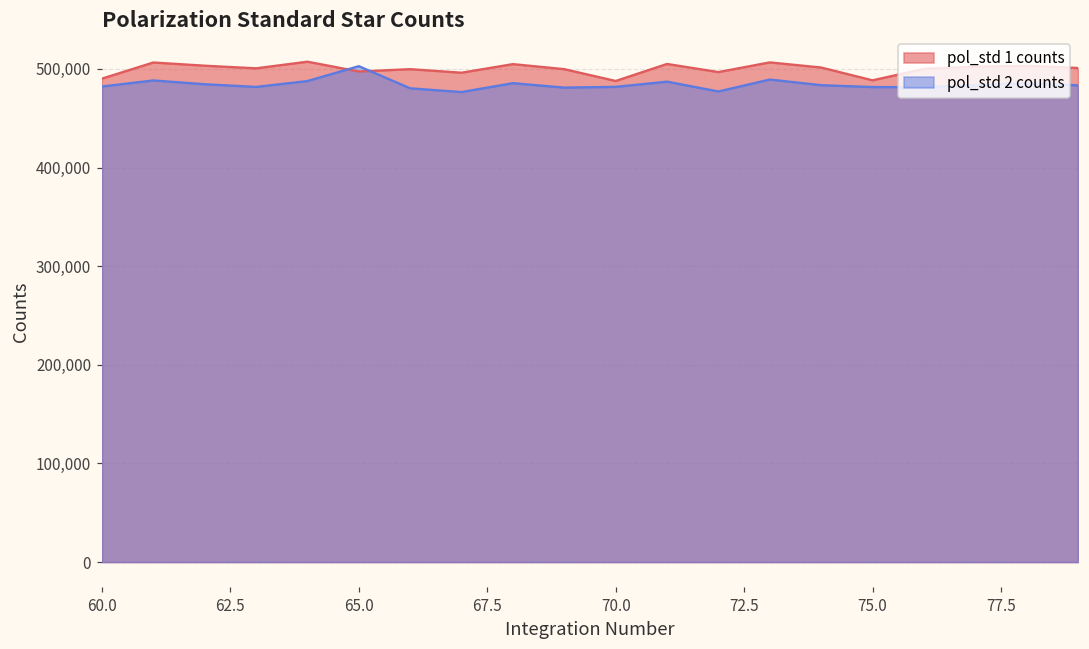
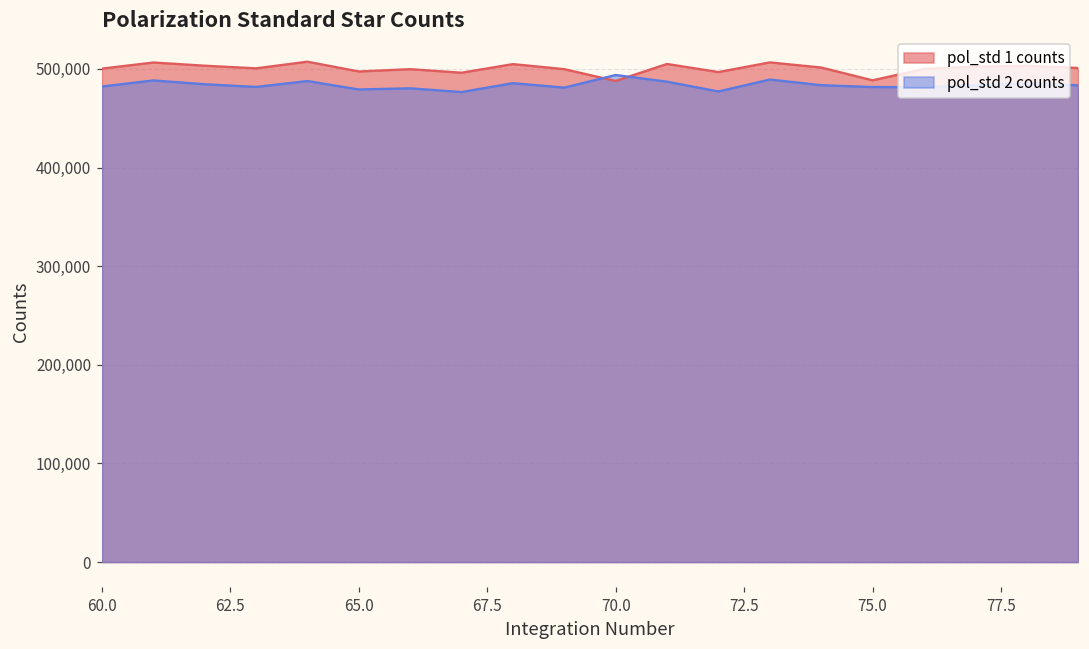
pol_std 1 counts, 60.0: 490,000 -> 500,000
pol_std 2 counts, 65.0: 500,000 -> 480,000
pol_std 2 counts, 70.0: 480,000 -> 490,000
